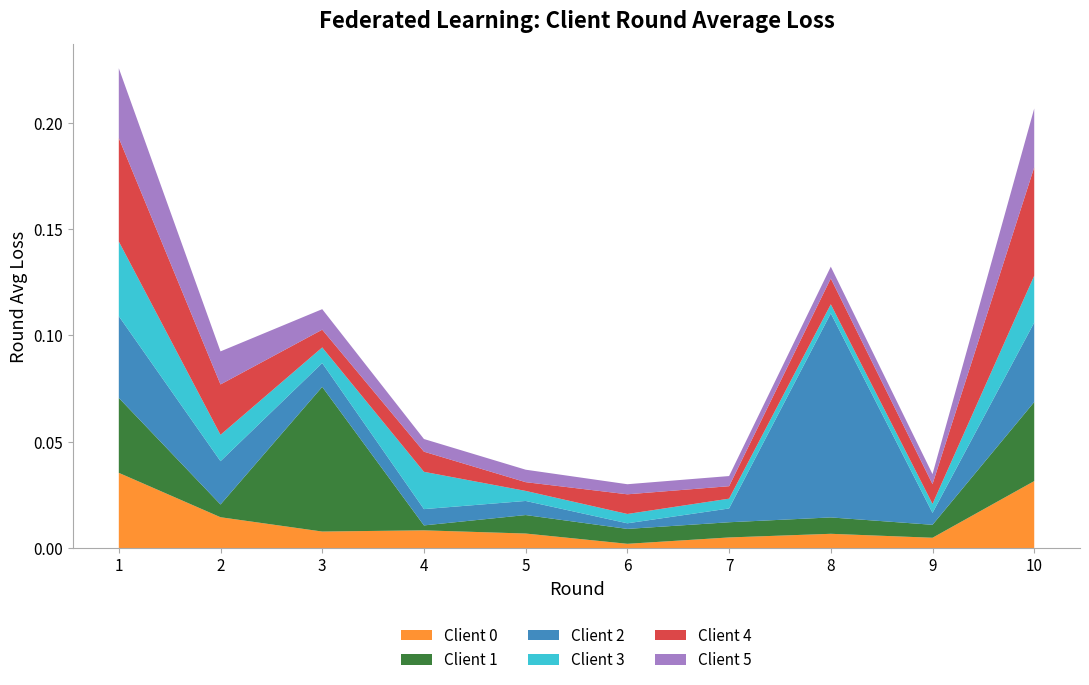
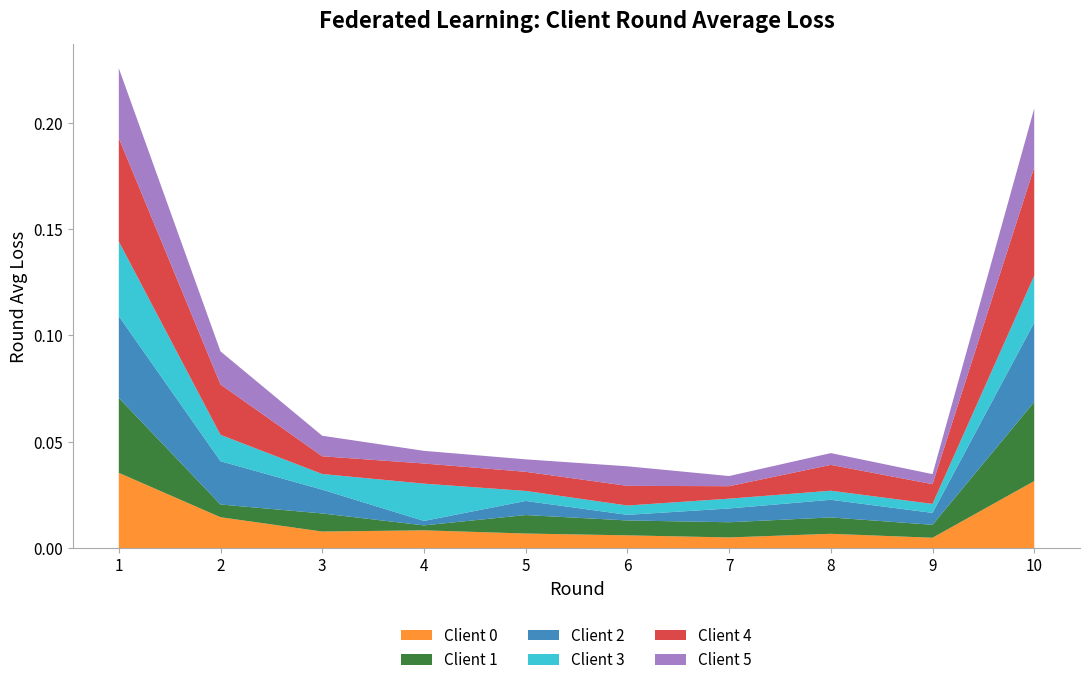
Client 1, 3: 0.068 -> 0.009
Client 2, 4: 0.008 -> 0.002
Client 4, 5: 0.004 -> 0.009
Client 0, 6: 0.002 -> 0.006
Client 5, 6: 0.005 -> 0.009
Client 2, 8: 0.096 -> 0.008
